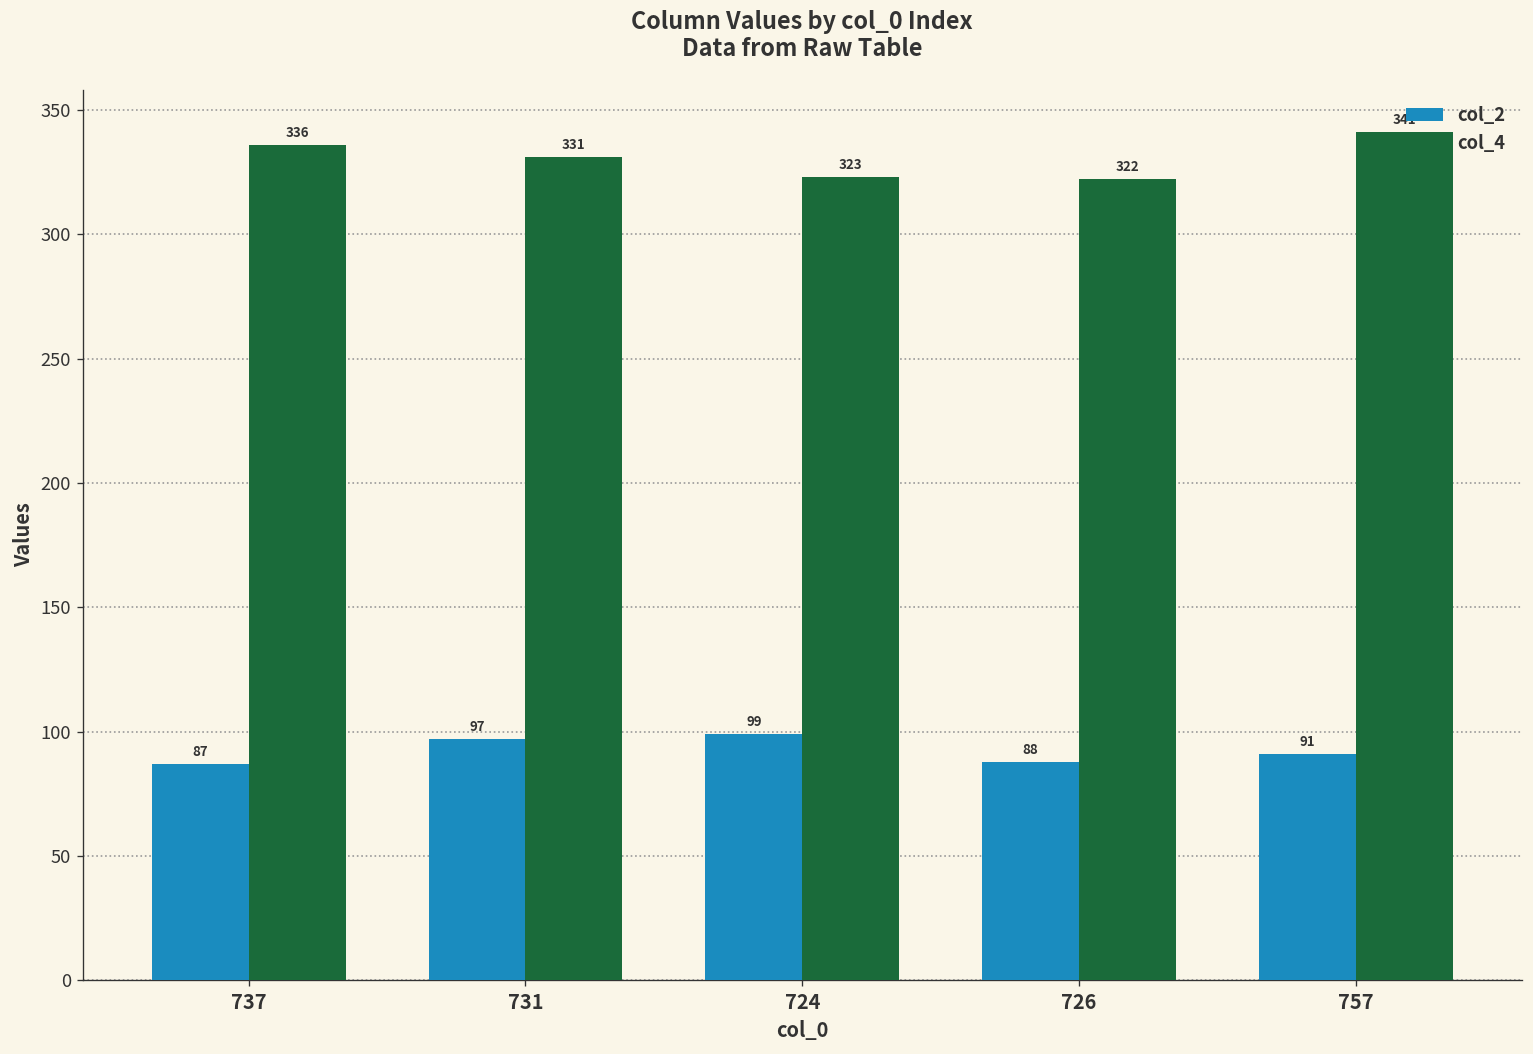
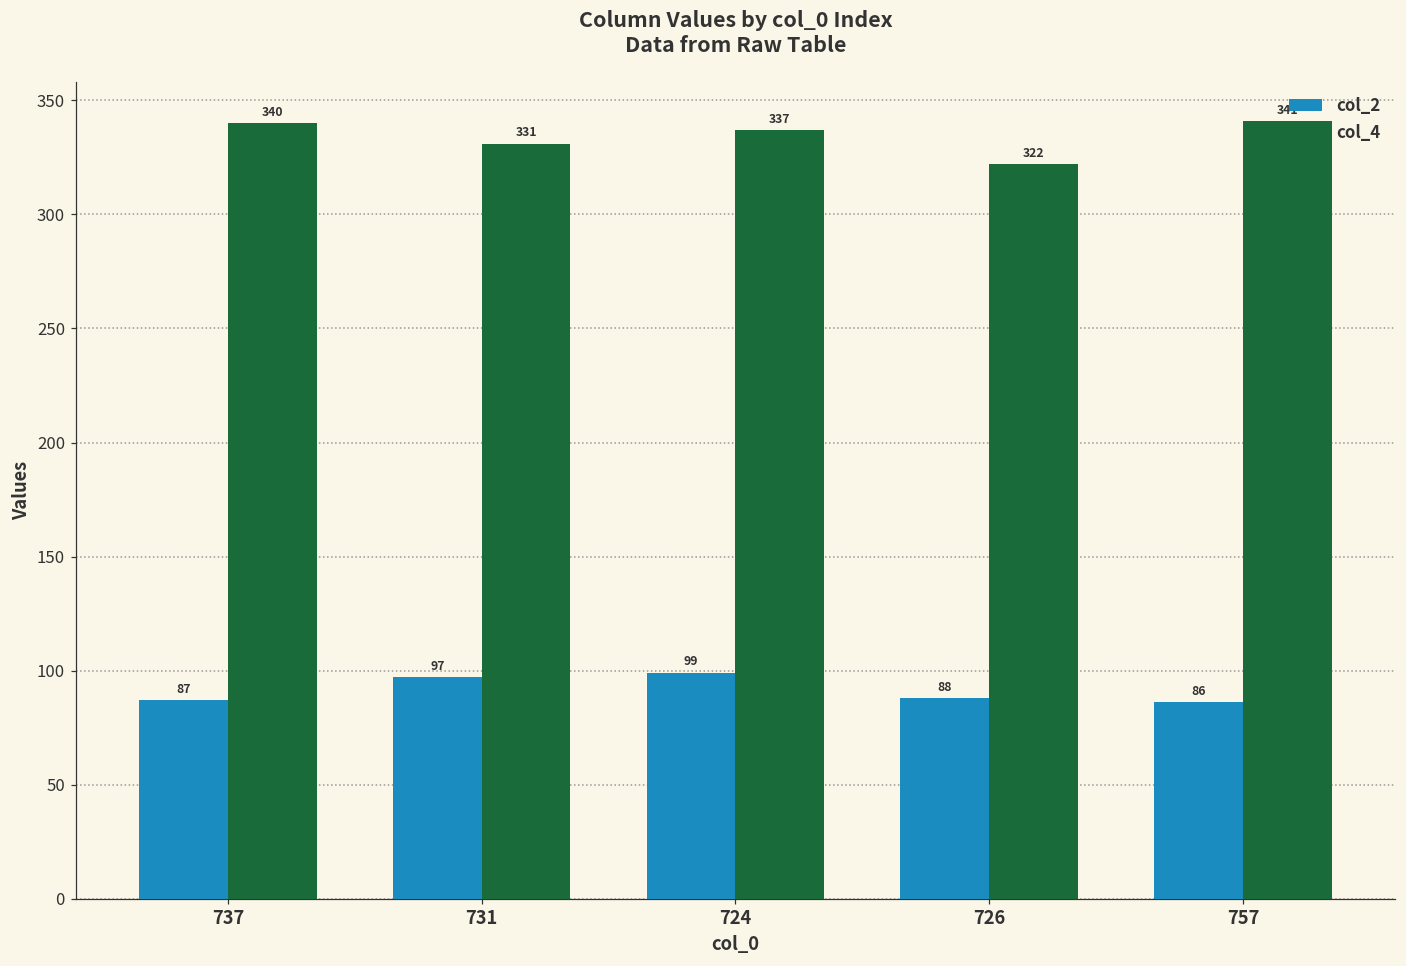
col_4, 737: 336 -> 340
col_4, 724: 323 -> 337
col_2, 757: 91 -> 86
